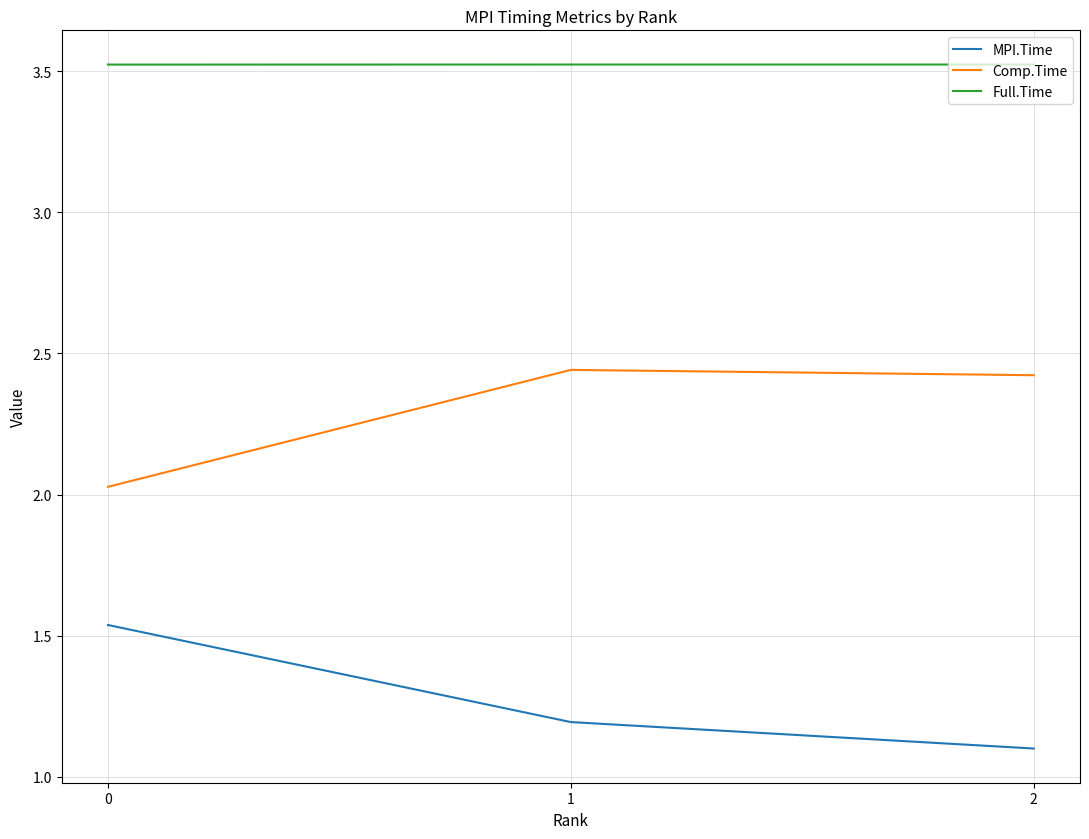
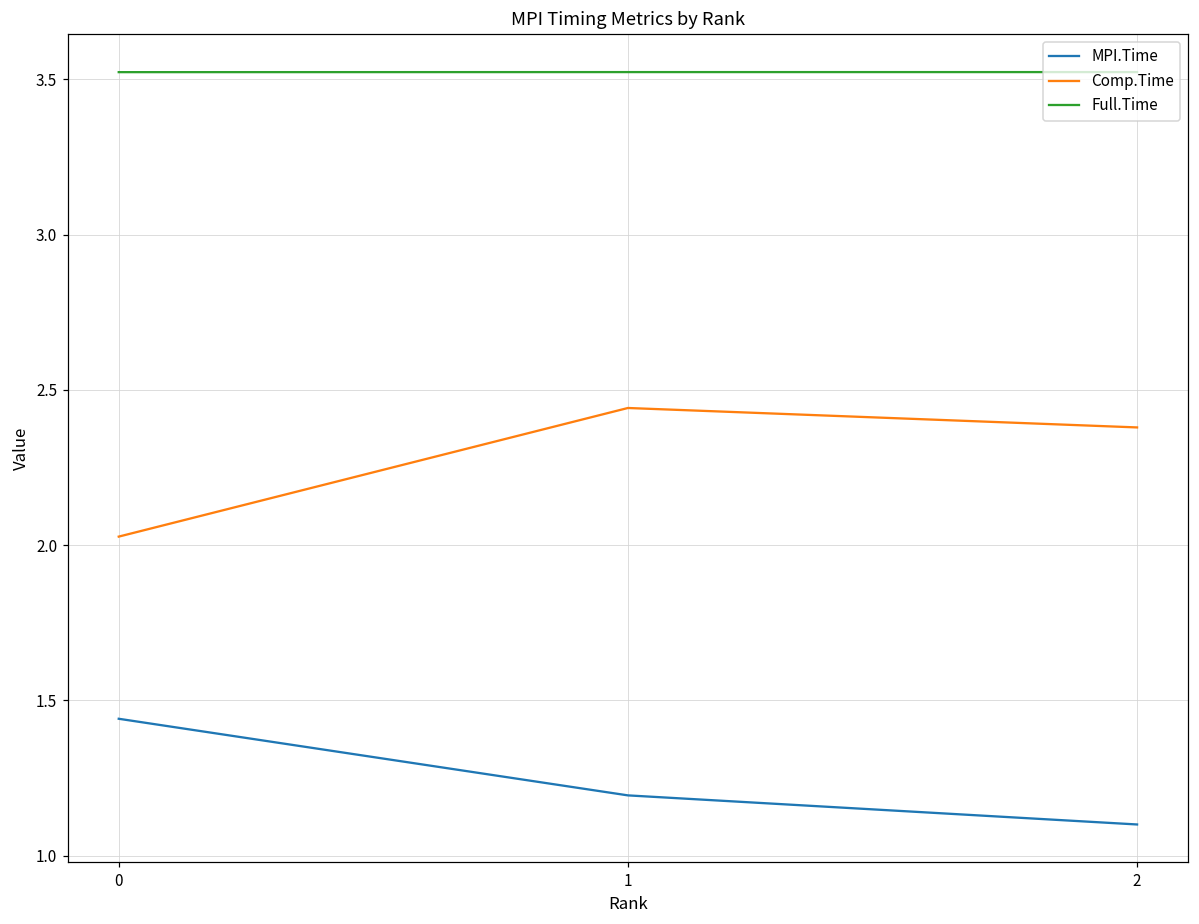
MPI.Time, 0: 1.54 -> 1.44
Comp.Time, 2: 2.42 -> 2.38
